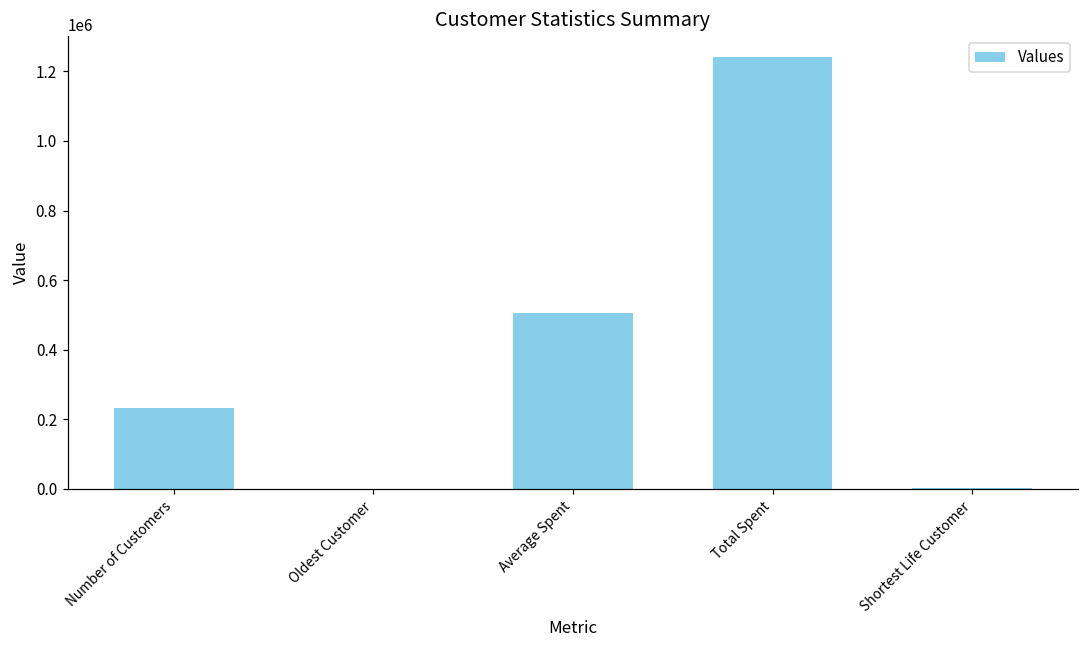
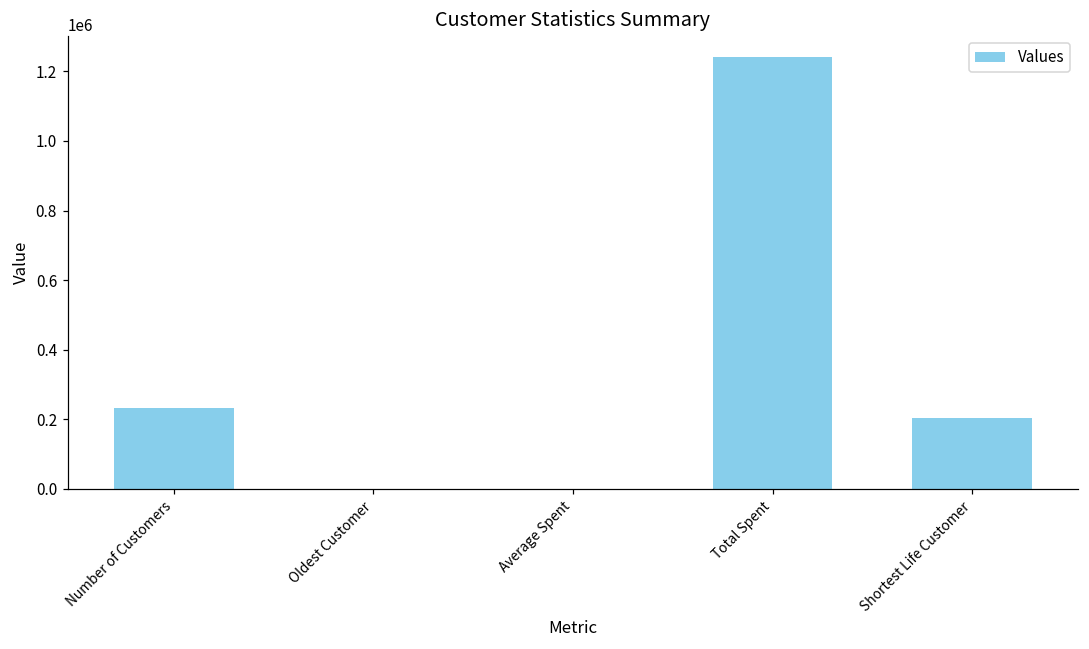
Average Spent: 510000 -> 0
Shortest Life Customer: 0 -> 200000
